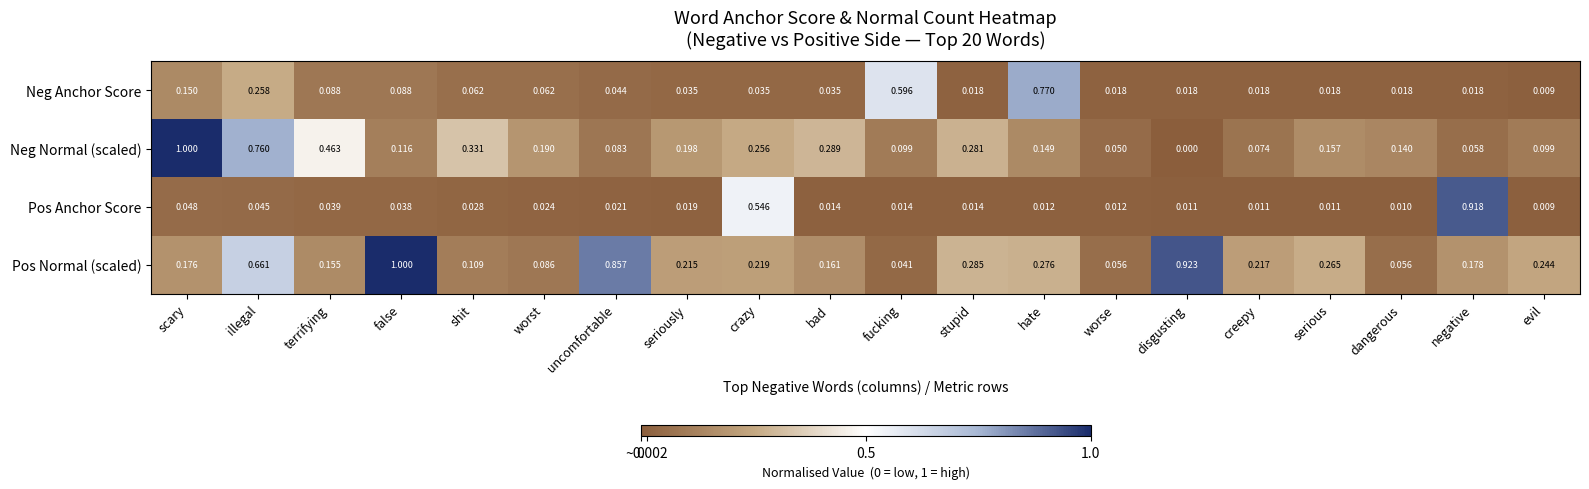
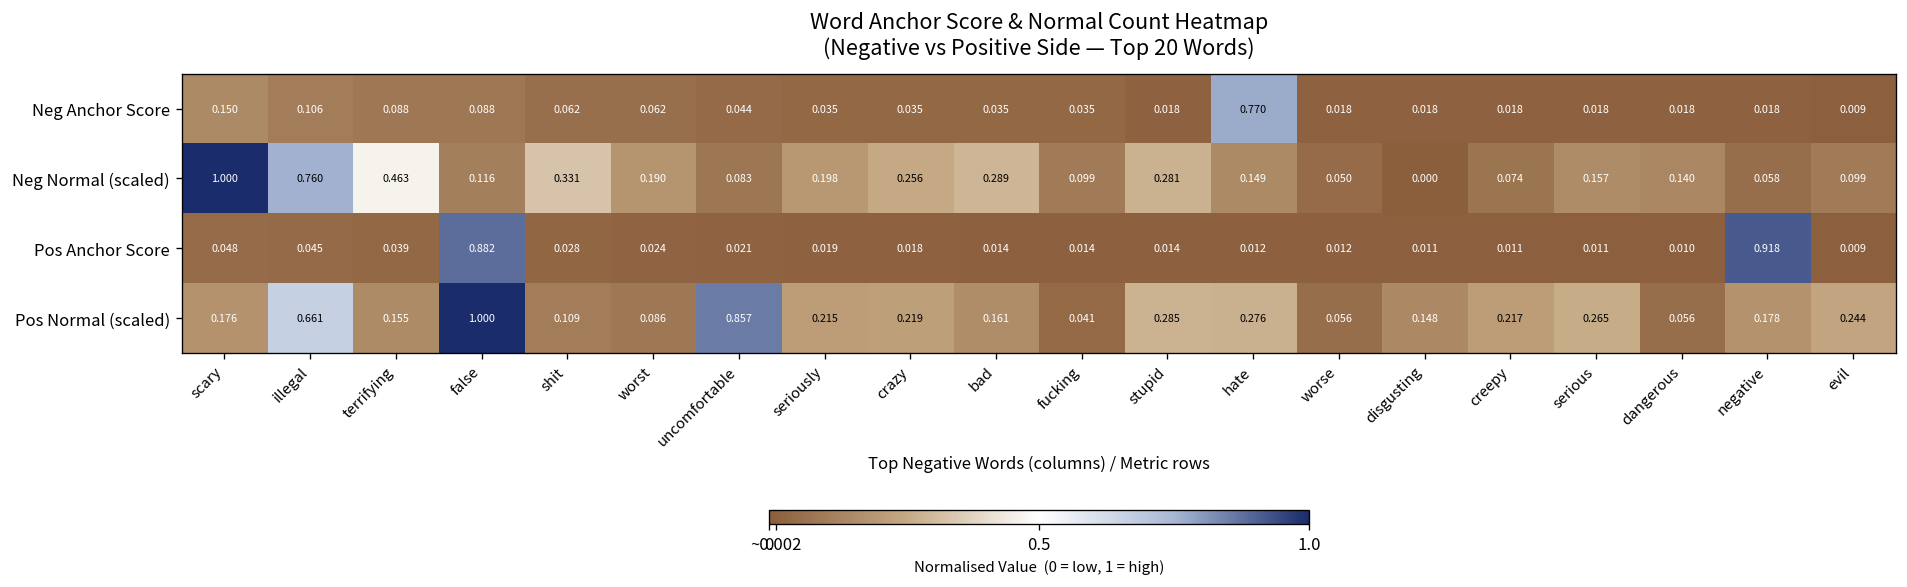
Neg Anchor Score, illegal: 0.258 -> 0.106
Neg Anchor Score, fucking: 0.596 -> 0.035
Pos Anchor Score, false: 0.038 -> 0.882
Pos Anchor Score, crazy: 0.546 -> 0.018
Pos Normal (scaled), disgusting: 0.923 -> 0.148
